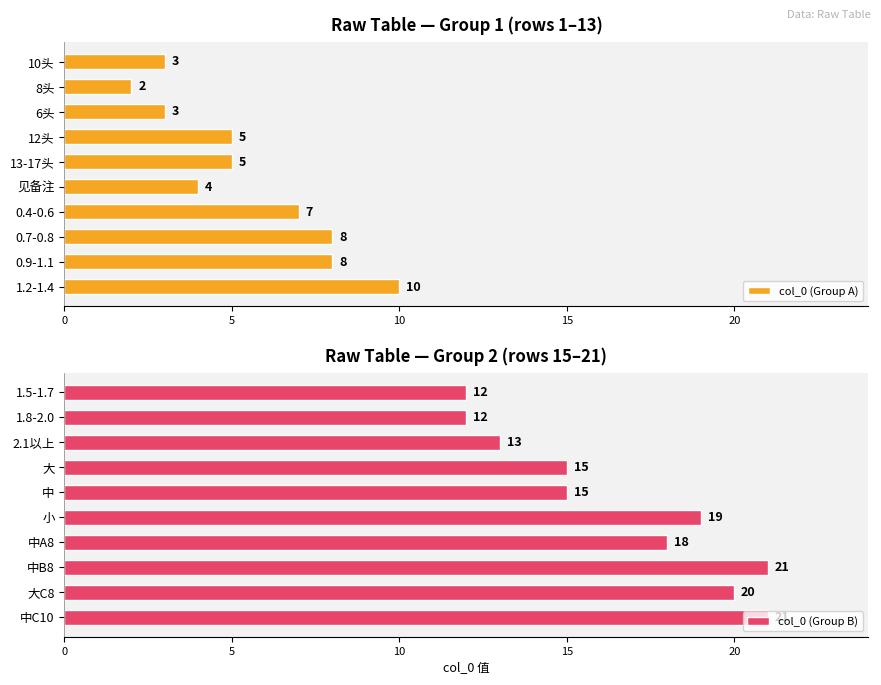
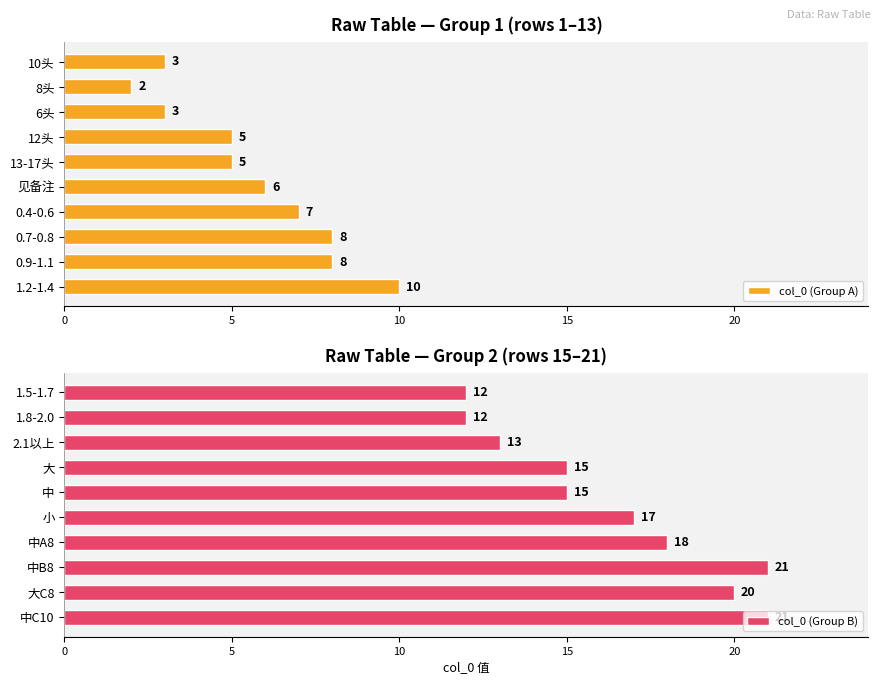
Raw Table — Group 1 (rows 1–13), 见备注: 4 -> 6
Raw Table — Group 2 (rows 15–21), 小: 19 -> 17
